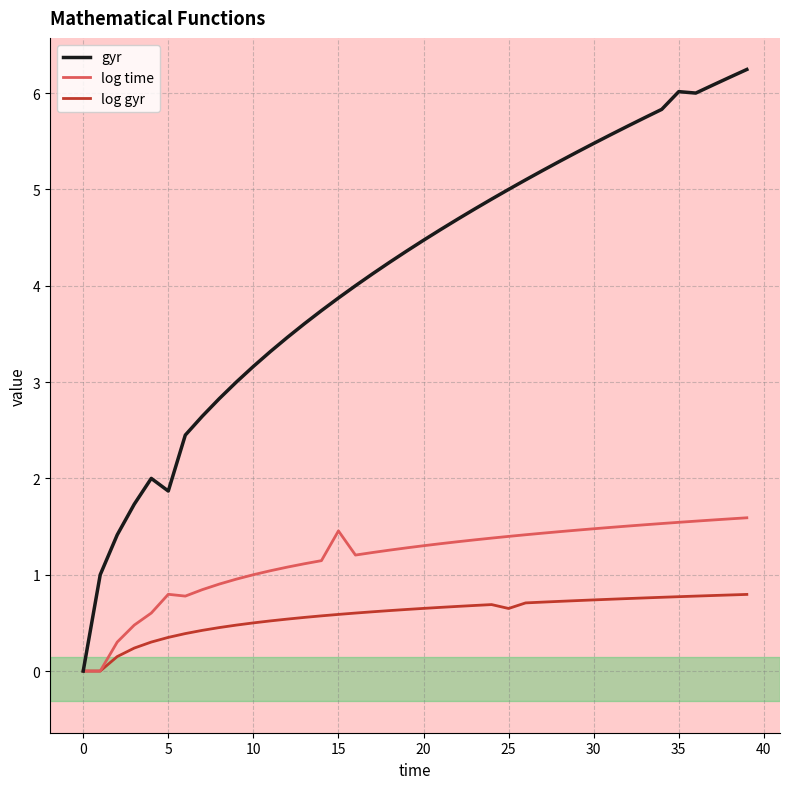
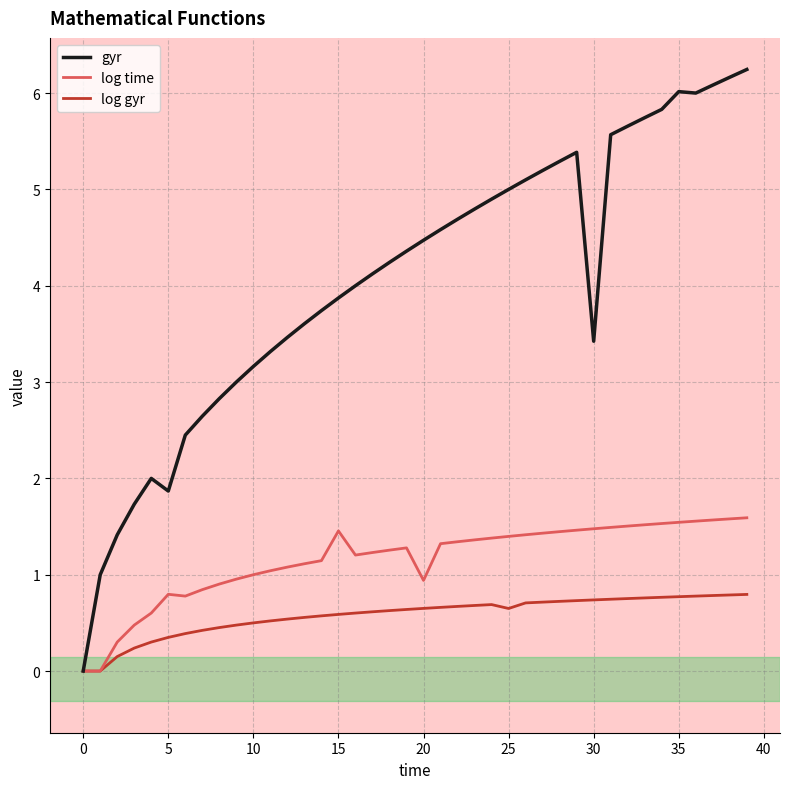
log time, 20: 1.3 -> 0.9
gyr, 30: 5.5 -> 3.4
